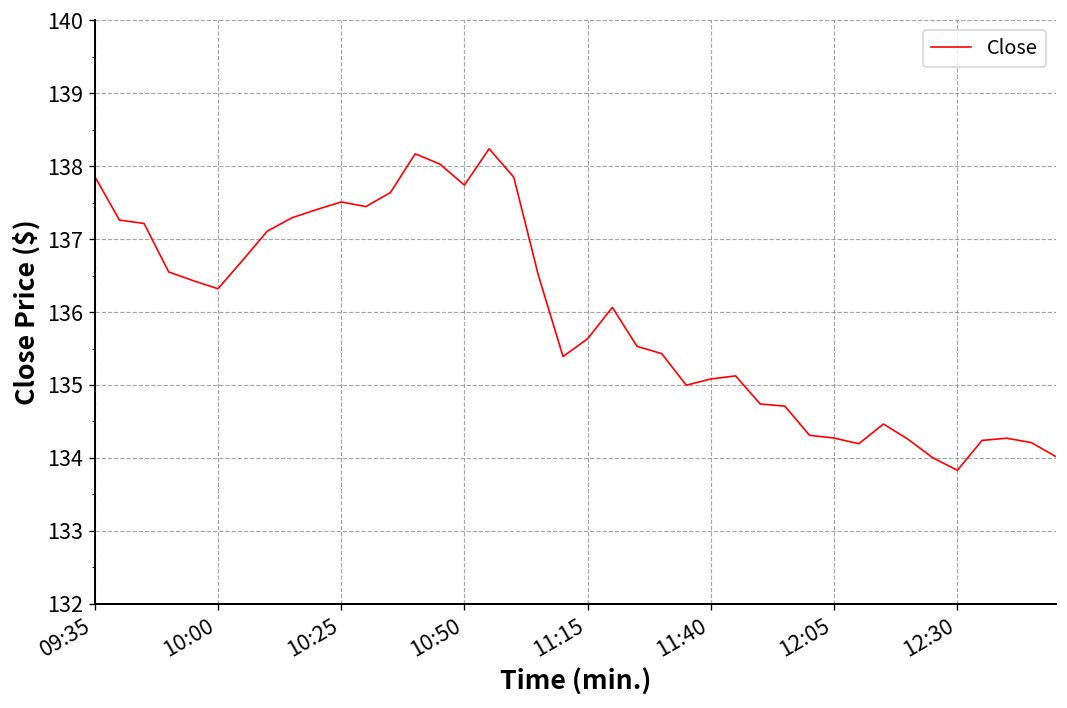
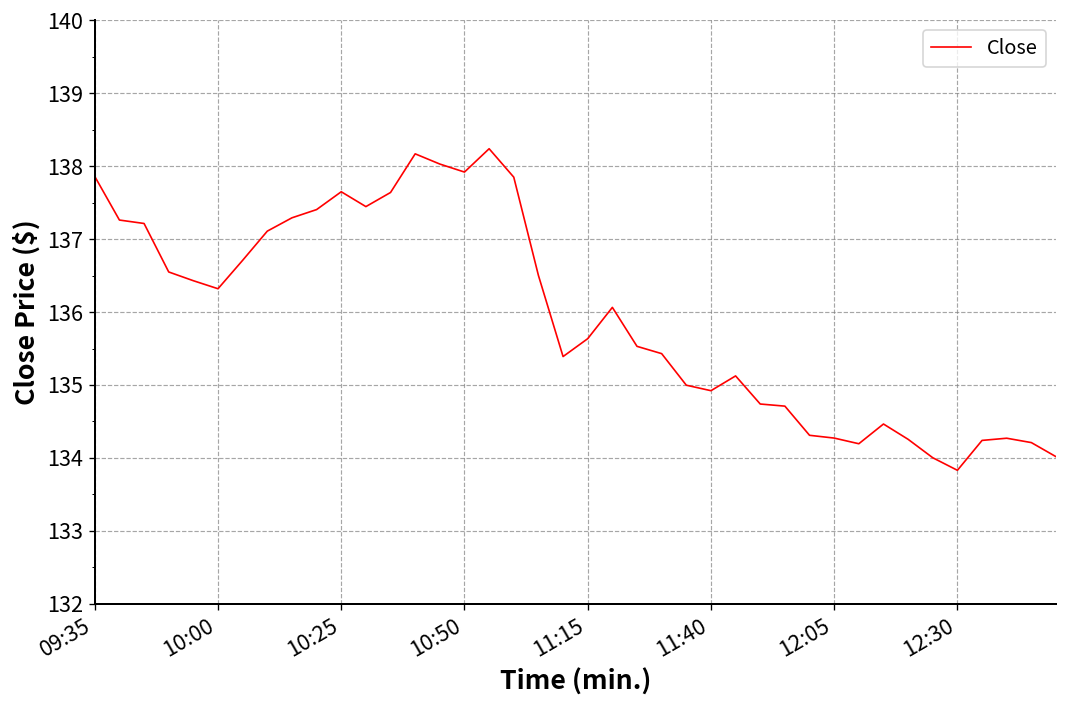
10:25: 137.5 -> 137.7
10:50: 137.7 -> 137.9
11:40: 135.1 -> 134.9
